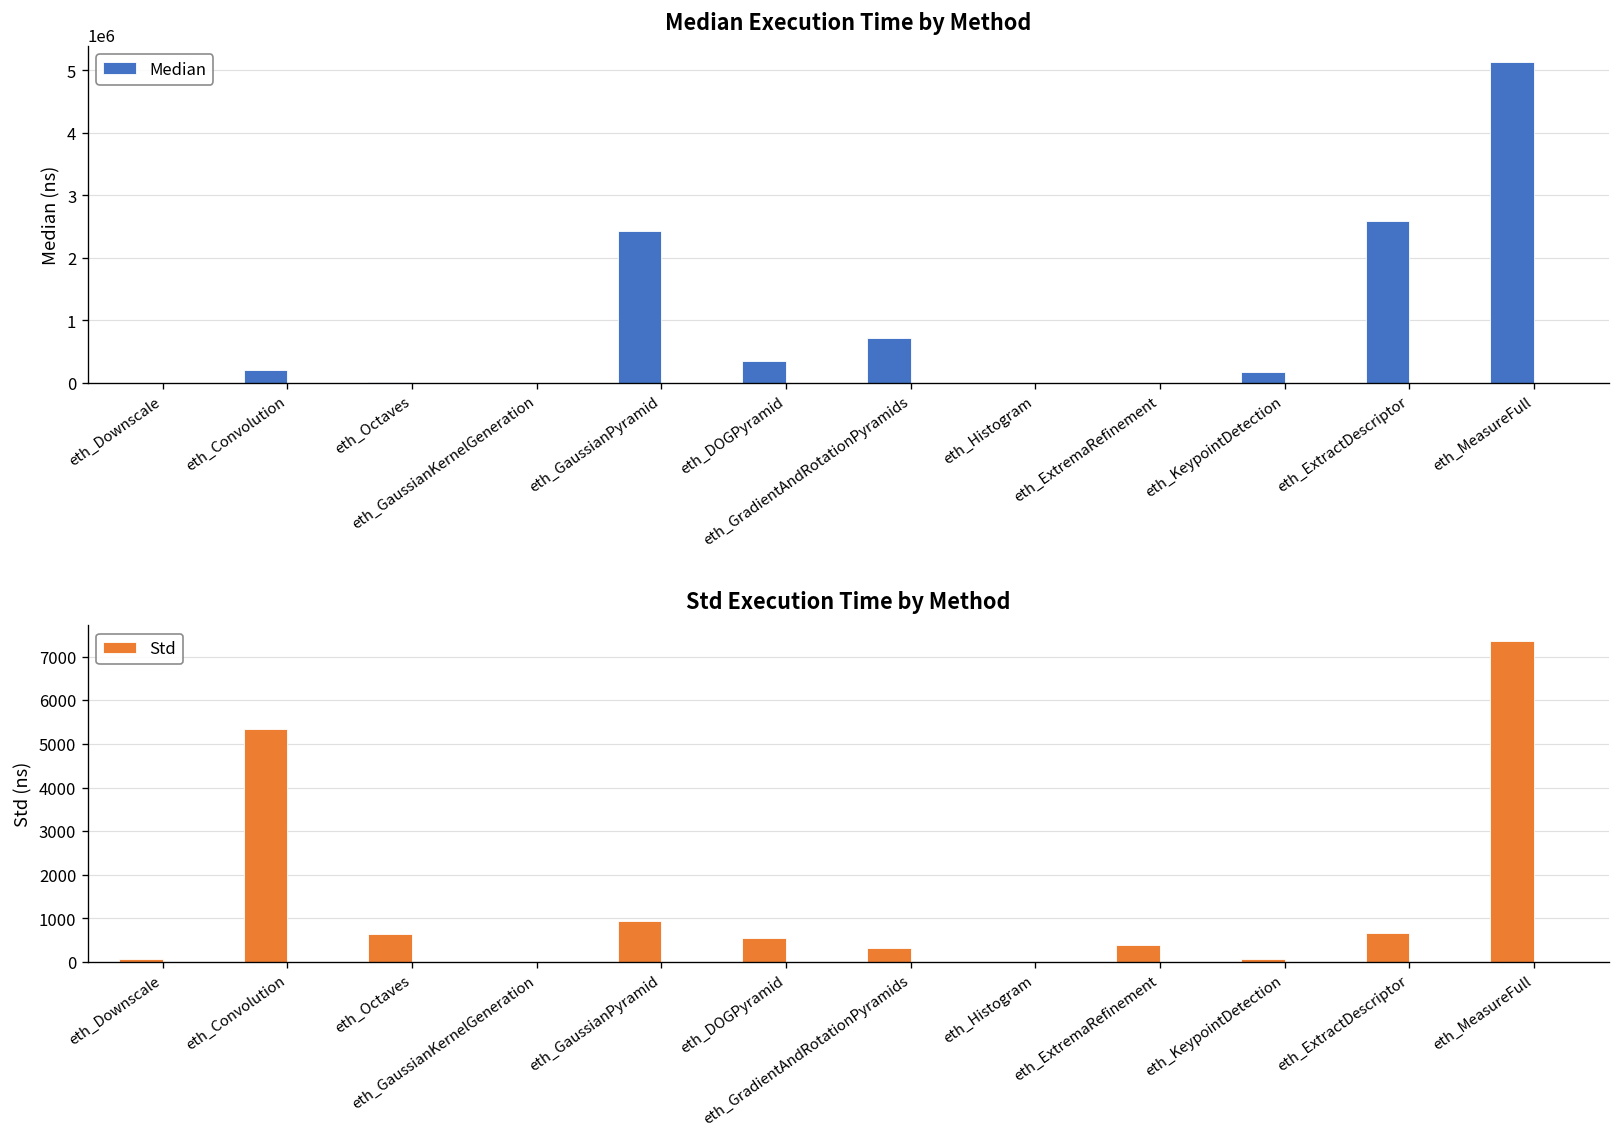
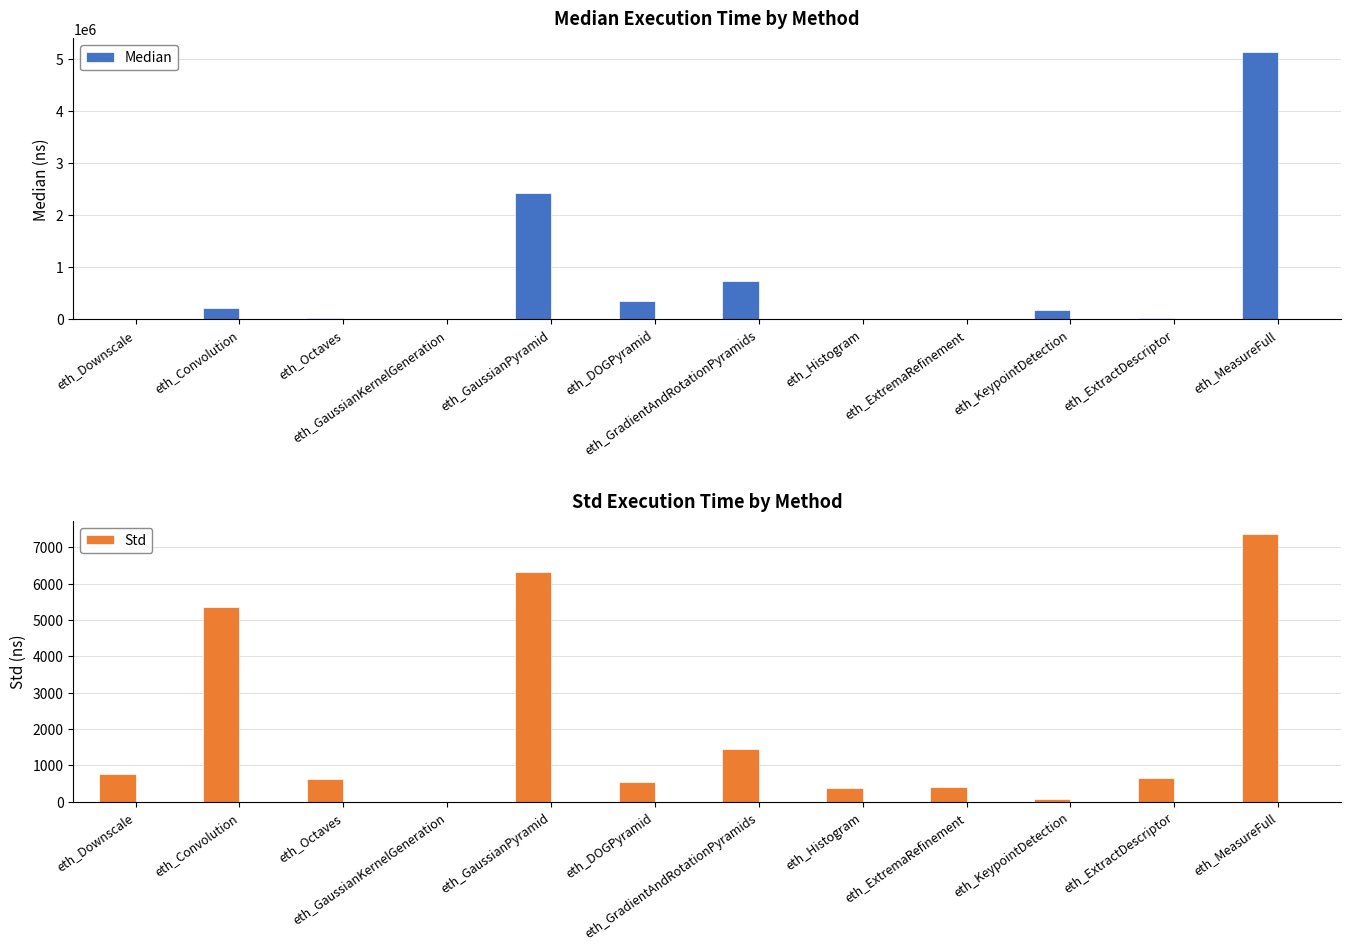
Median Execution Time by Method, eth_ExtractDescriptor: 2600000 -> 0
Std Execution Time by Method, eth_Downscale: 100 -> 800
Std Execution Time by Method, eth_GaussianPyramid: 900 -> 6300
Std Execution Time by Method, eth_GradientAndRotationPyramids: 300 -> 1500
Std Execution Time by Method, eth_Histogram: 0 -> 400
